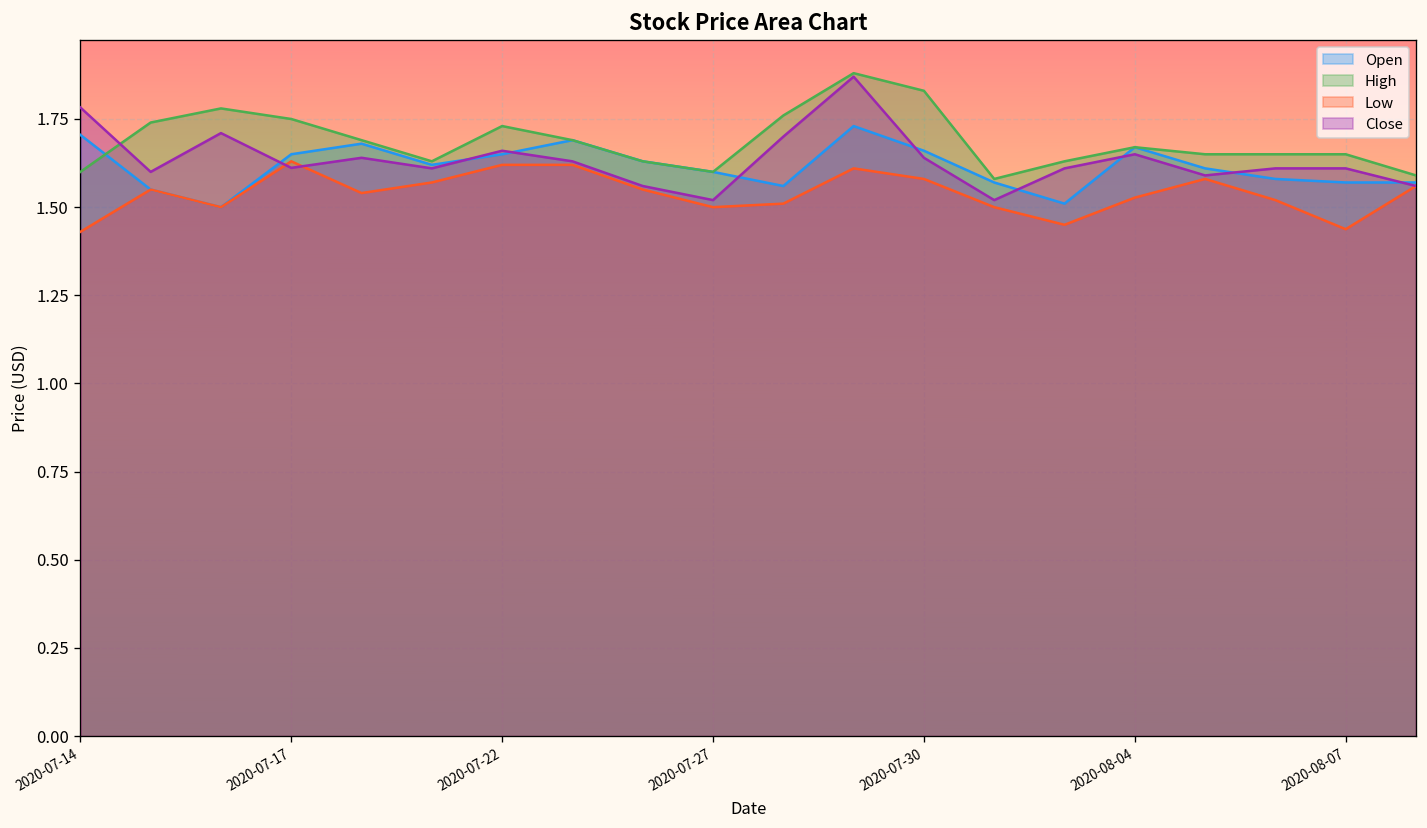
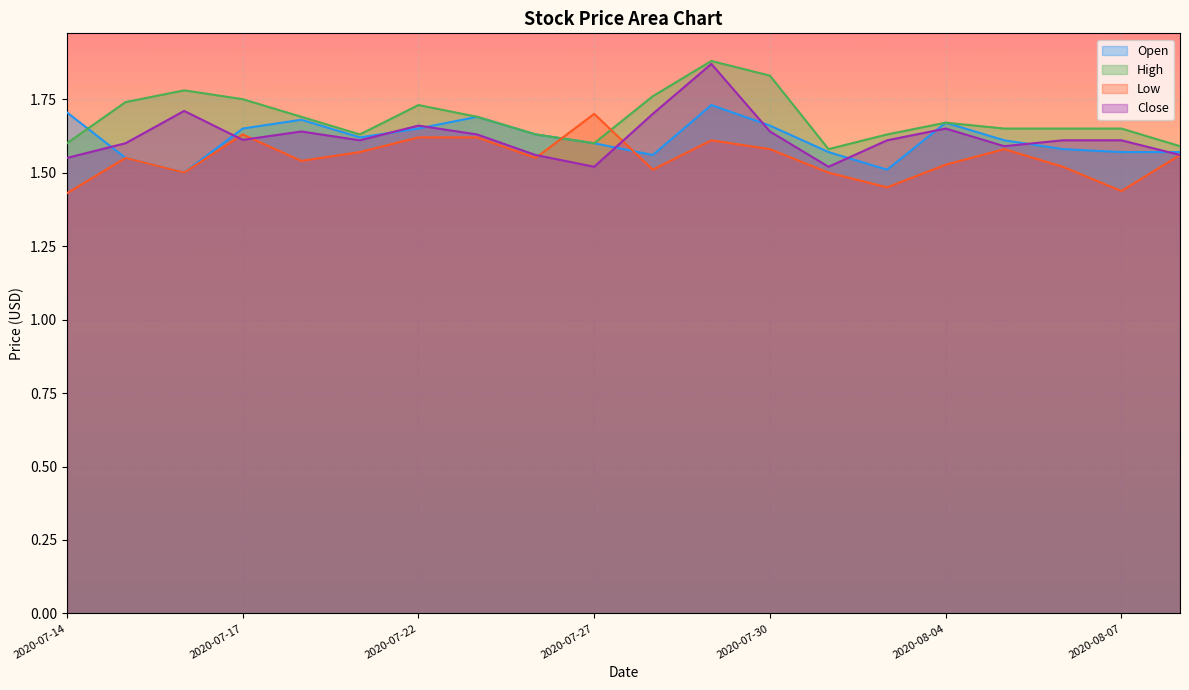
Close, 2020-07-14: 1.78 -> 1.55
Low, 2020-07-27: 1.5 -> 1.7
